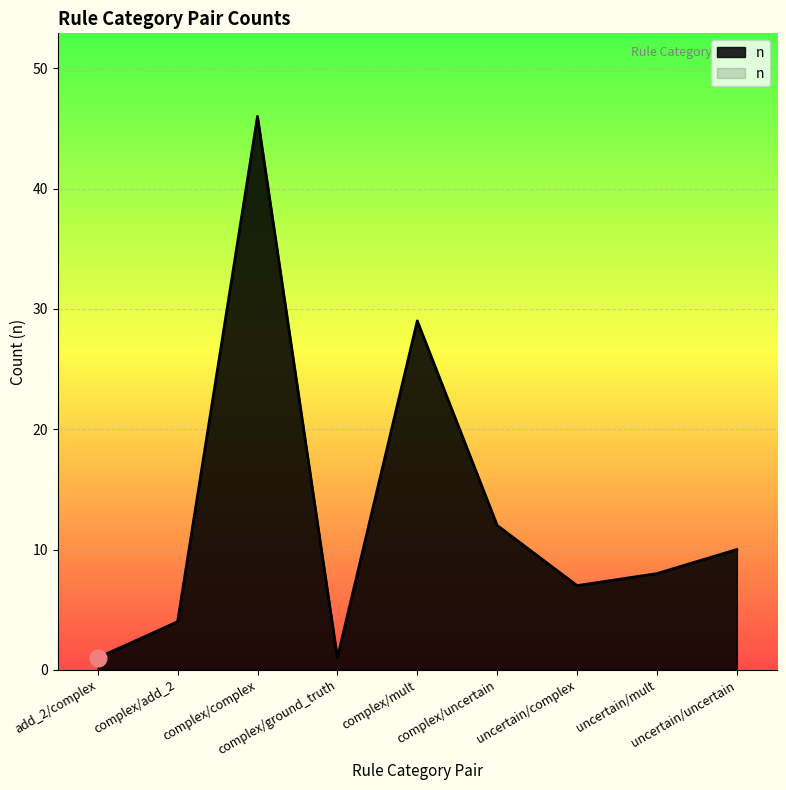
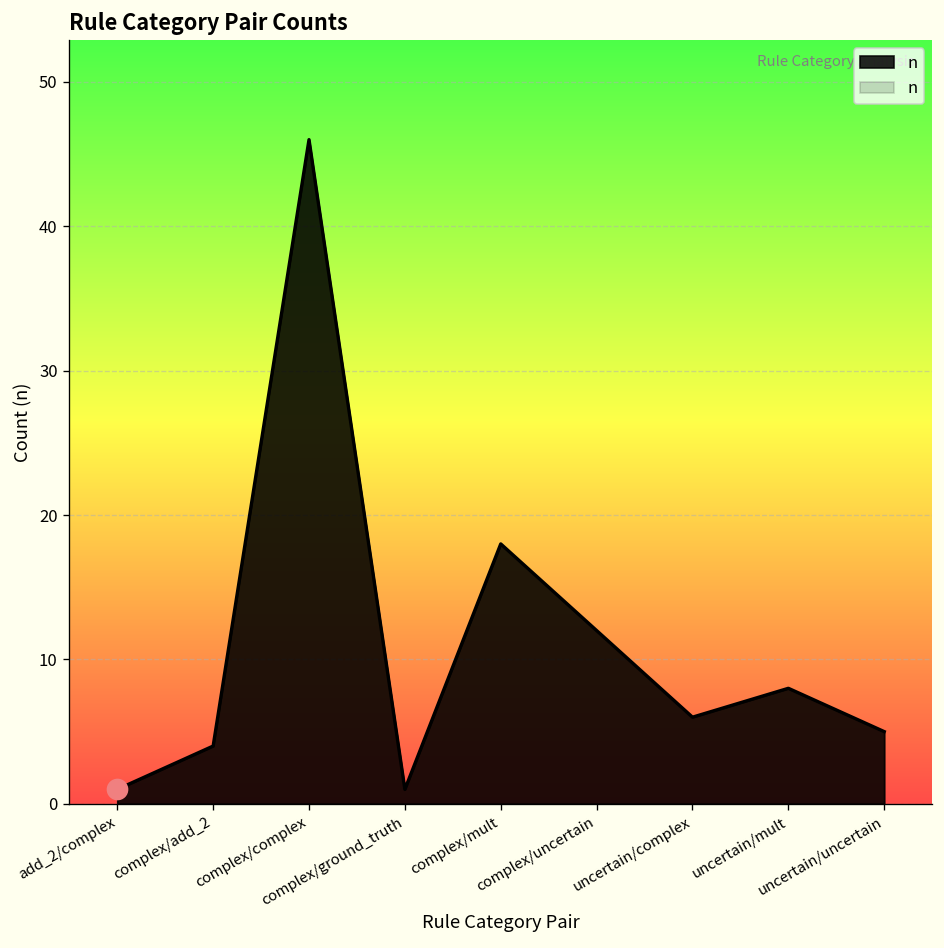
n, complex/mult: 29 -> 18
n, uncertain/complex: 7 -> 6
n, uncertain/uncertain: 10 -> 5
